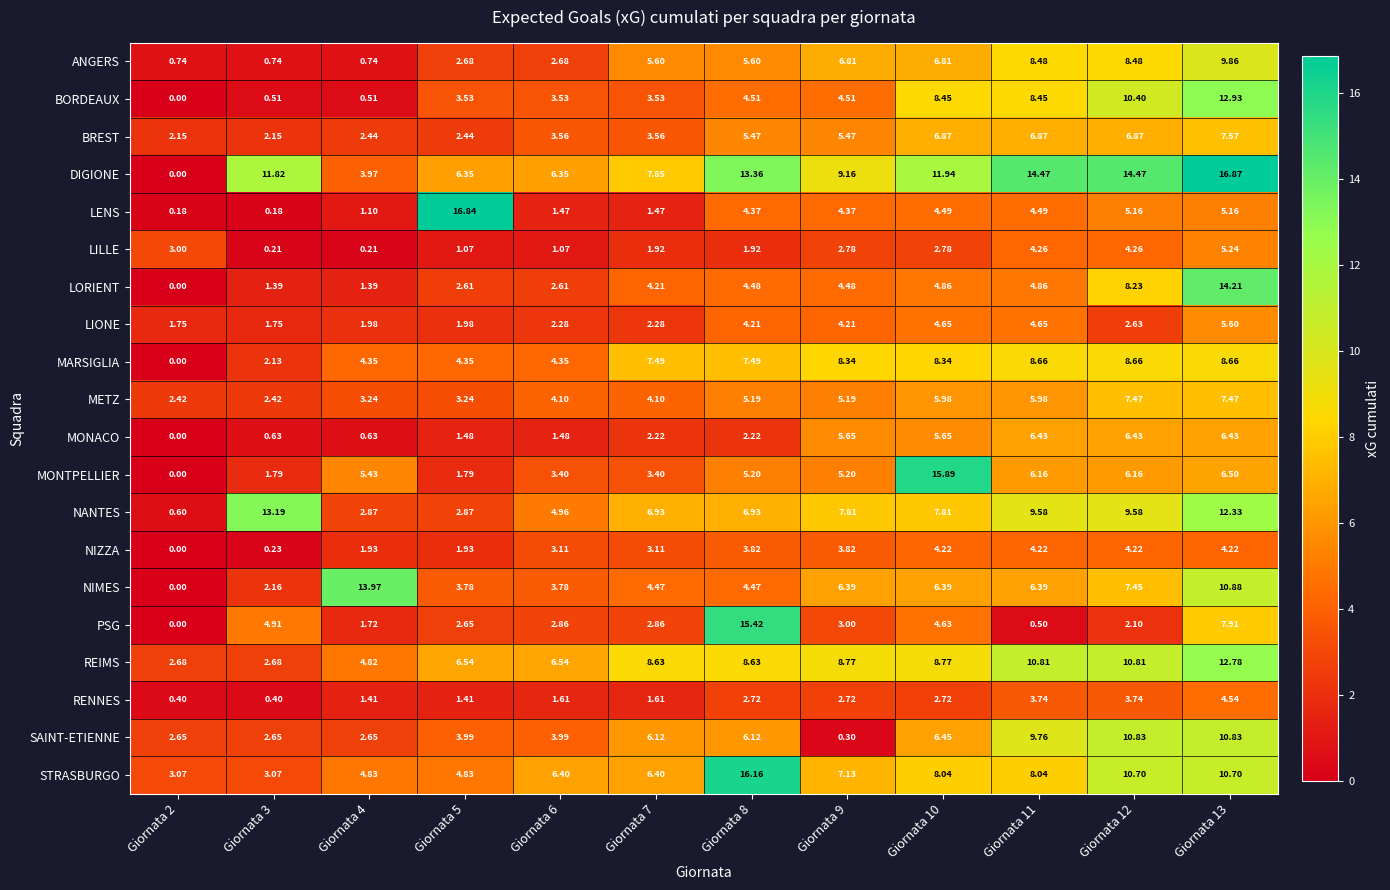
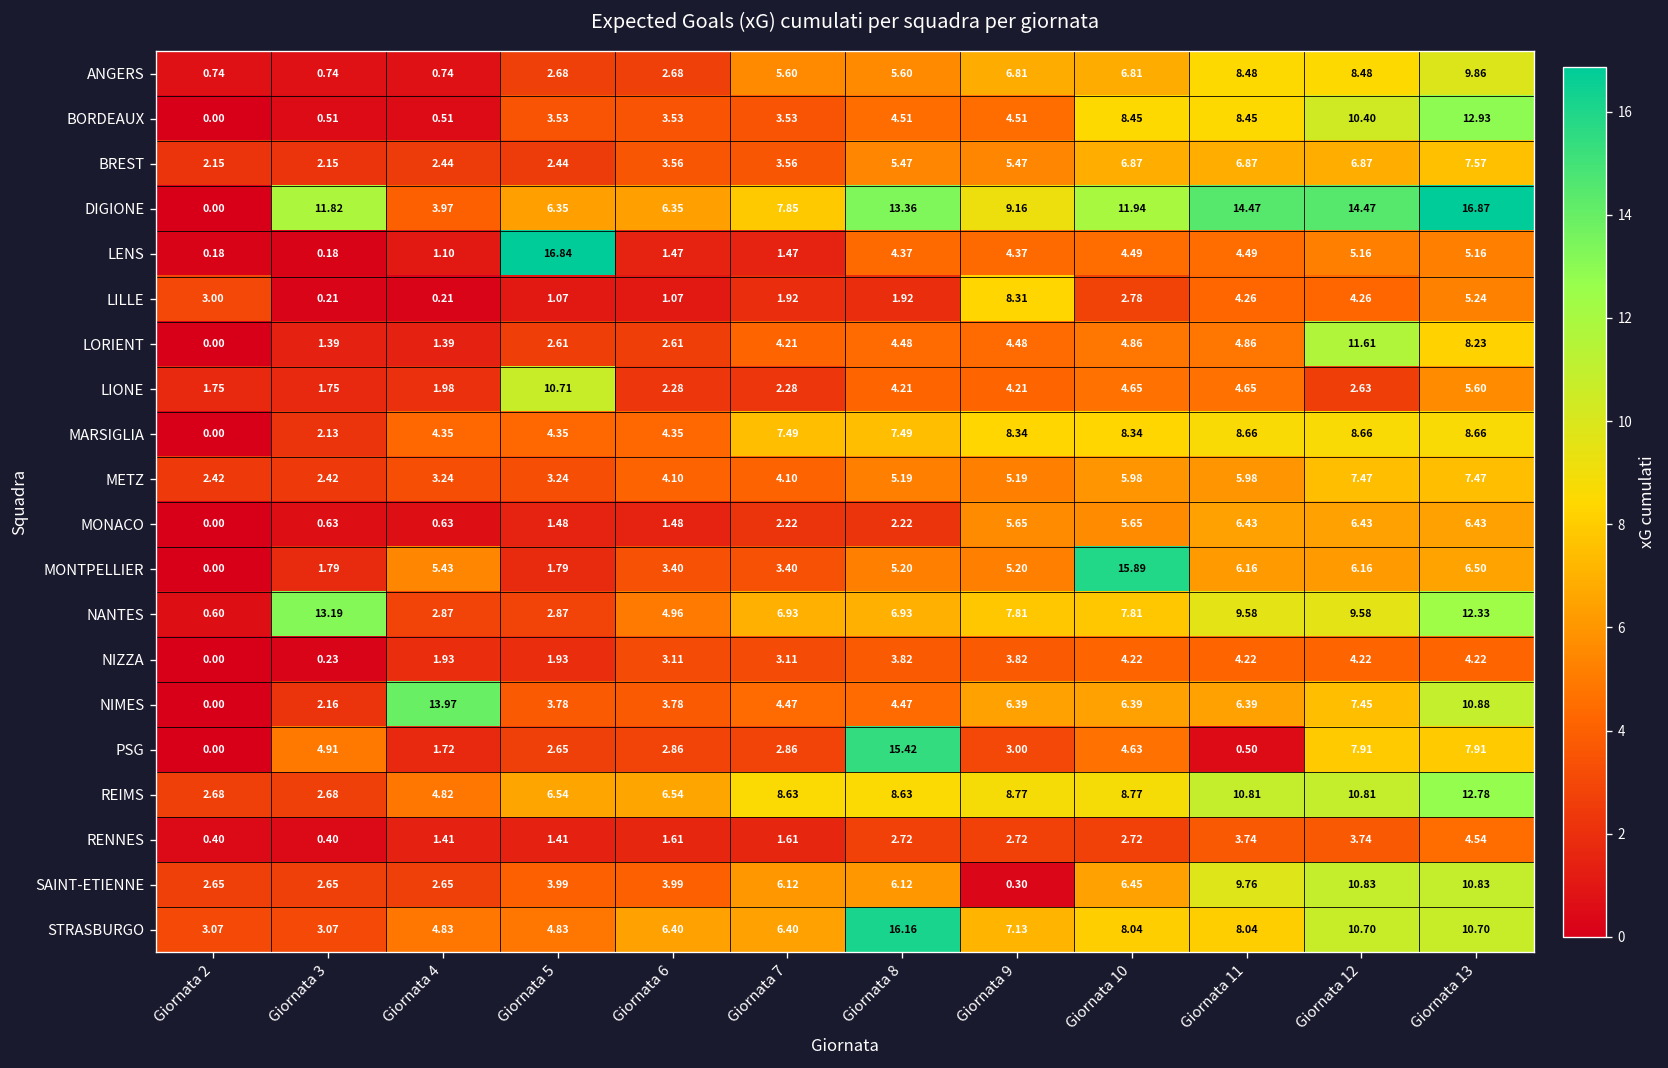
LILLE, Giornata 9: 2.78 -> 8.31
LORIENT, Giornata 12: 8.23 -> 11.61
LORIENT, Giornata 13: 14.21 -> 8.23
LIONE, Giornata 5: 1.98 -> 10.71
PSG, Giornata 12: 2.10 -> 7.91
